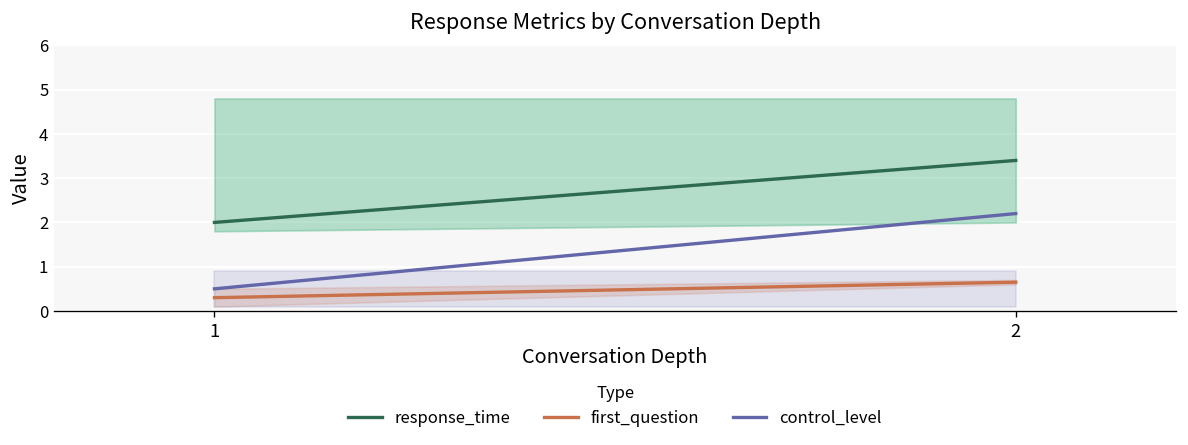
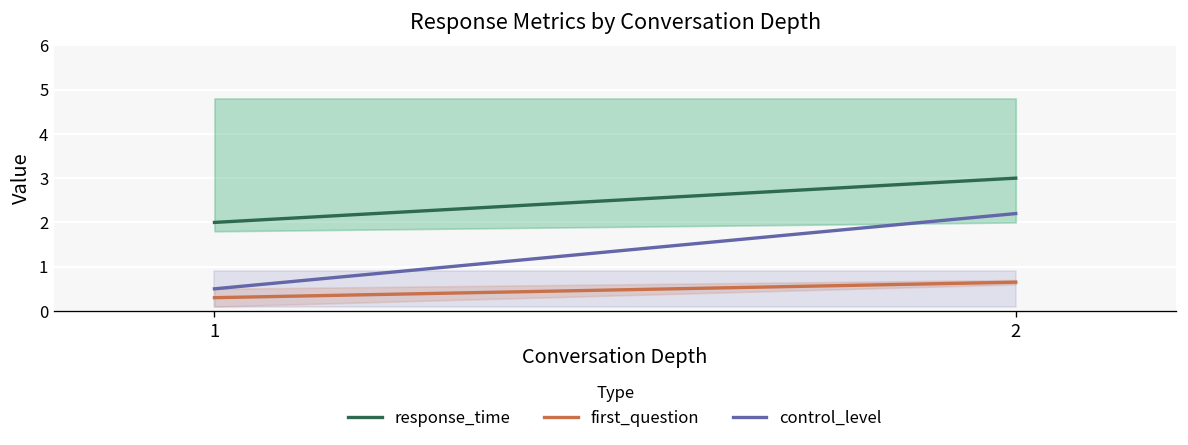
response_time, 2: 3.4 -> 3.0
